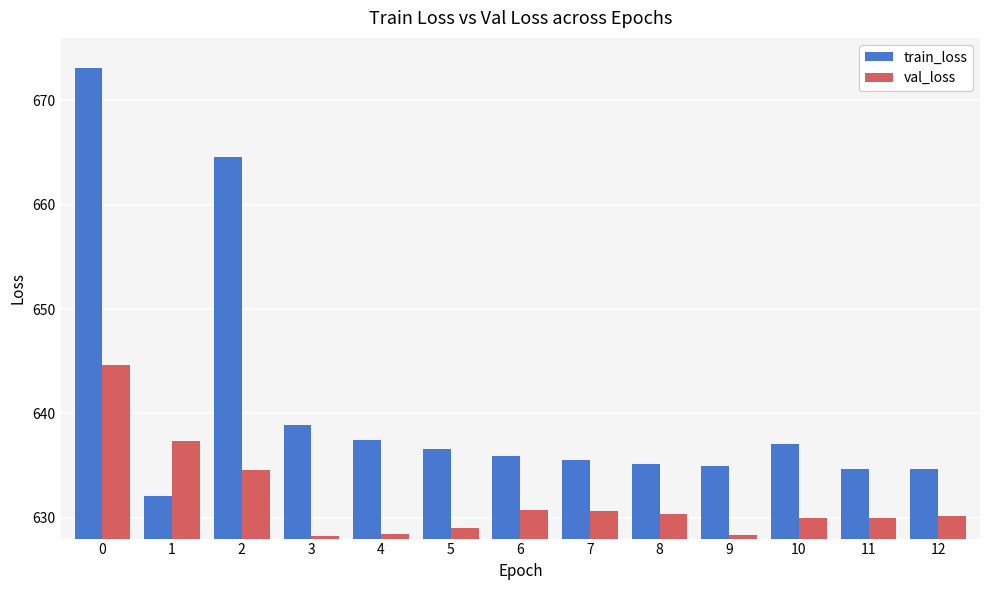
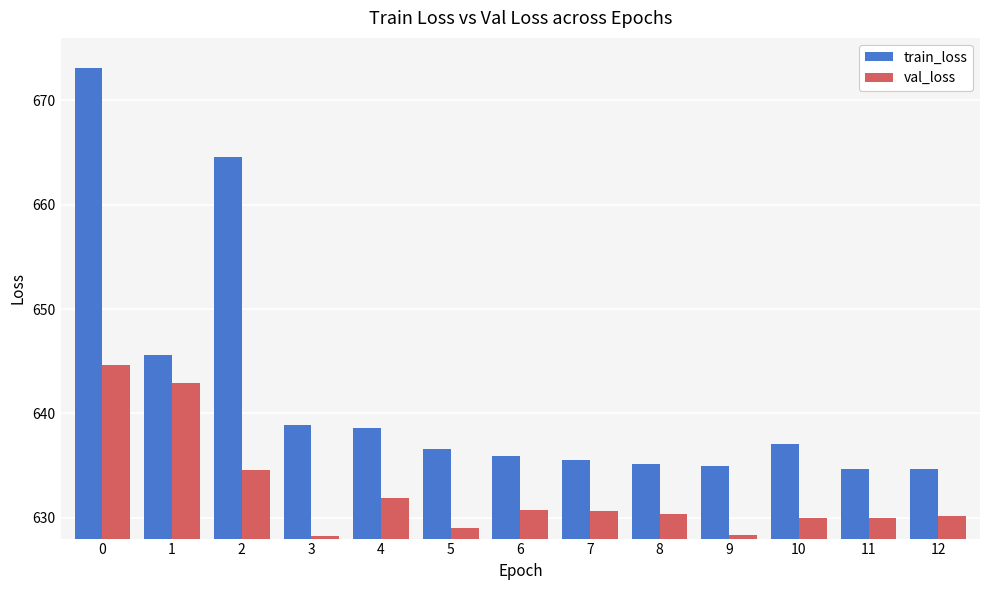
train_loss, 1: 632.1 -> 645.6
val_loss, 1: 637.4 -> 642.9
train_loss, 4: 637.5 -> 638.6
val_loss, 4: 628.4 -> 631.9
